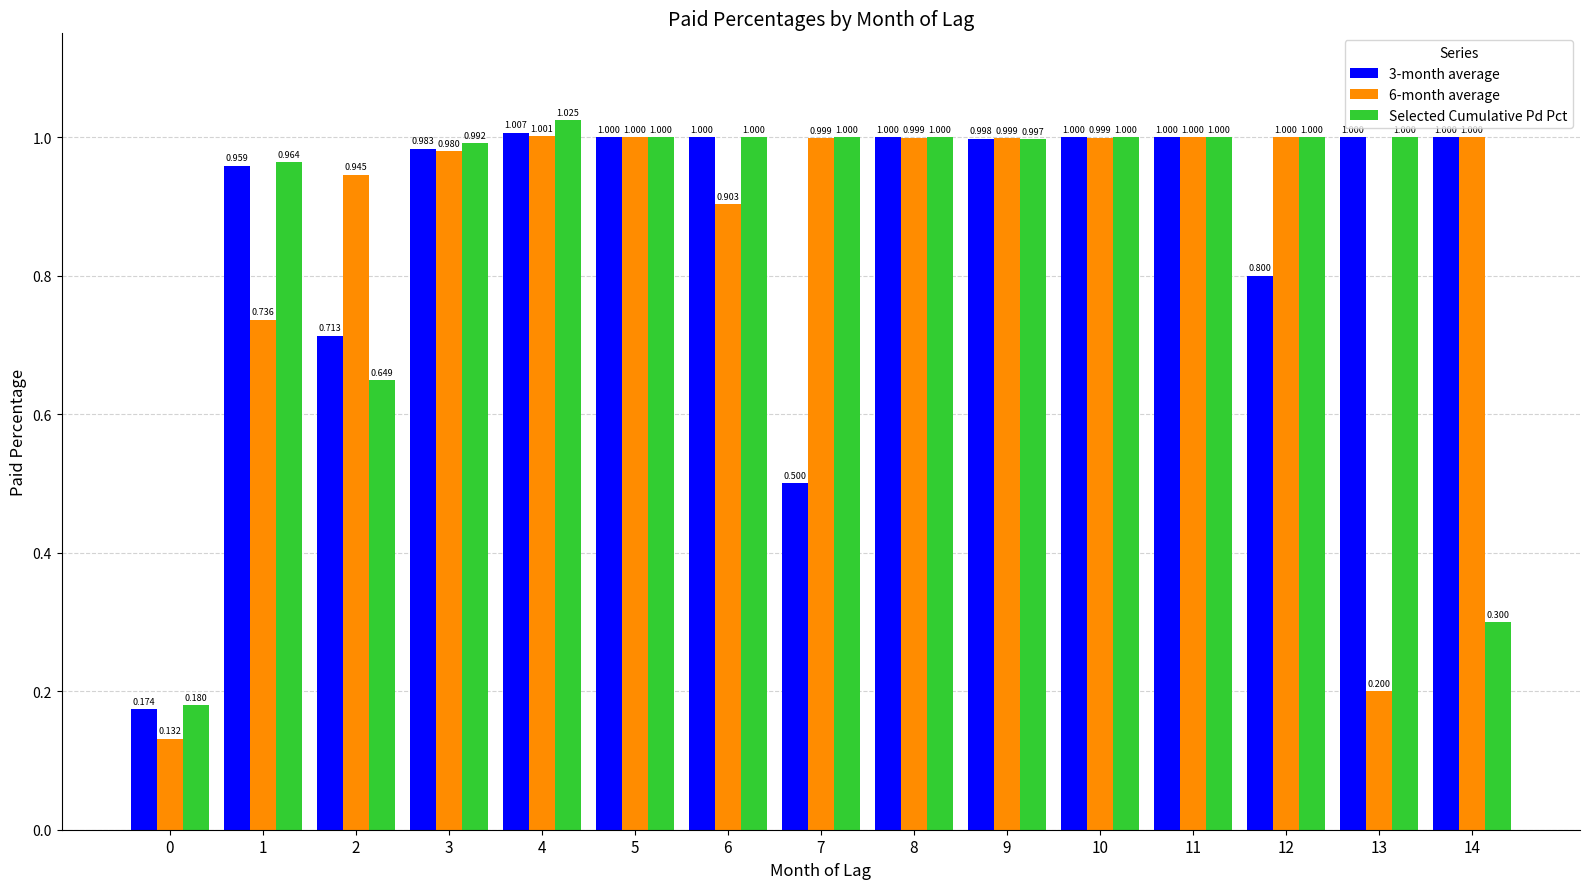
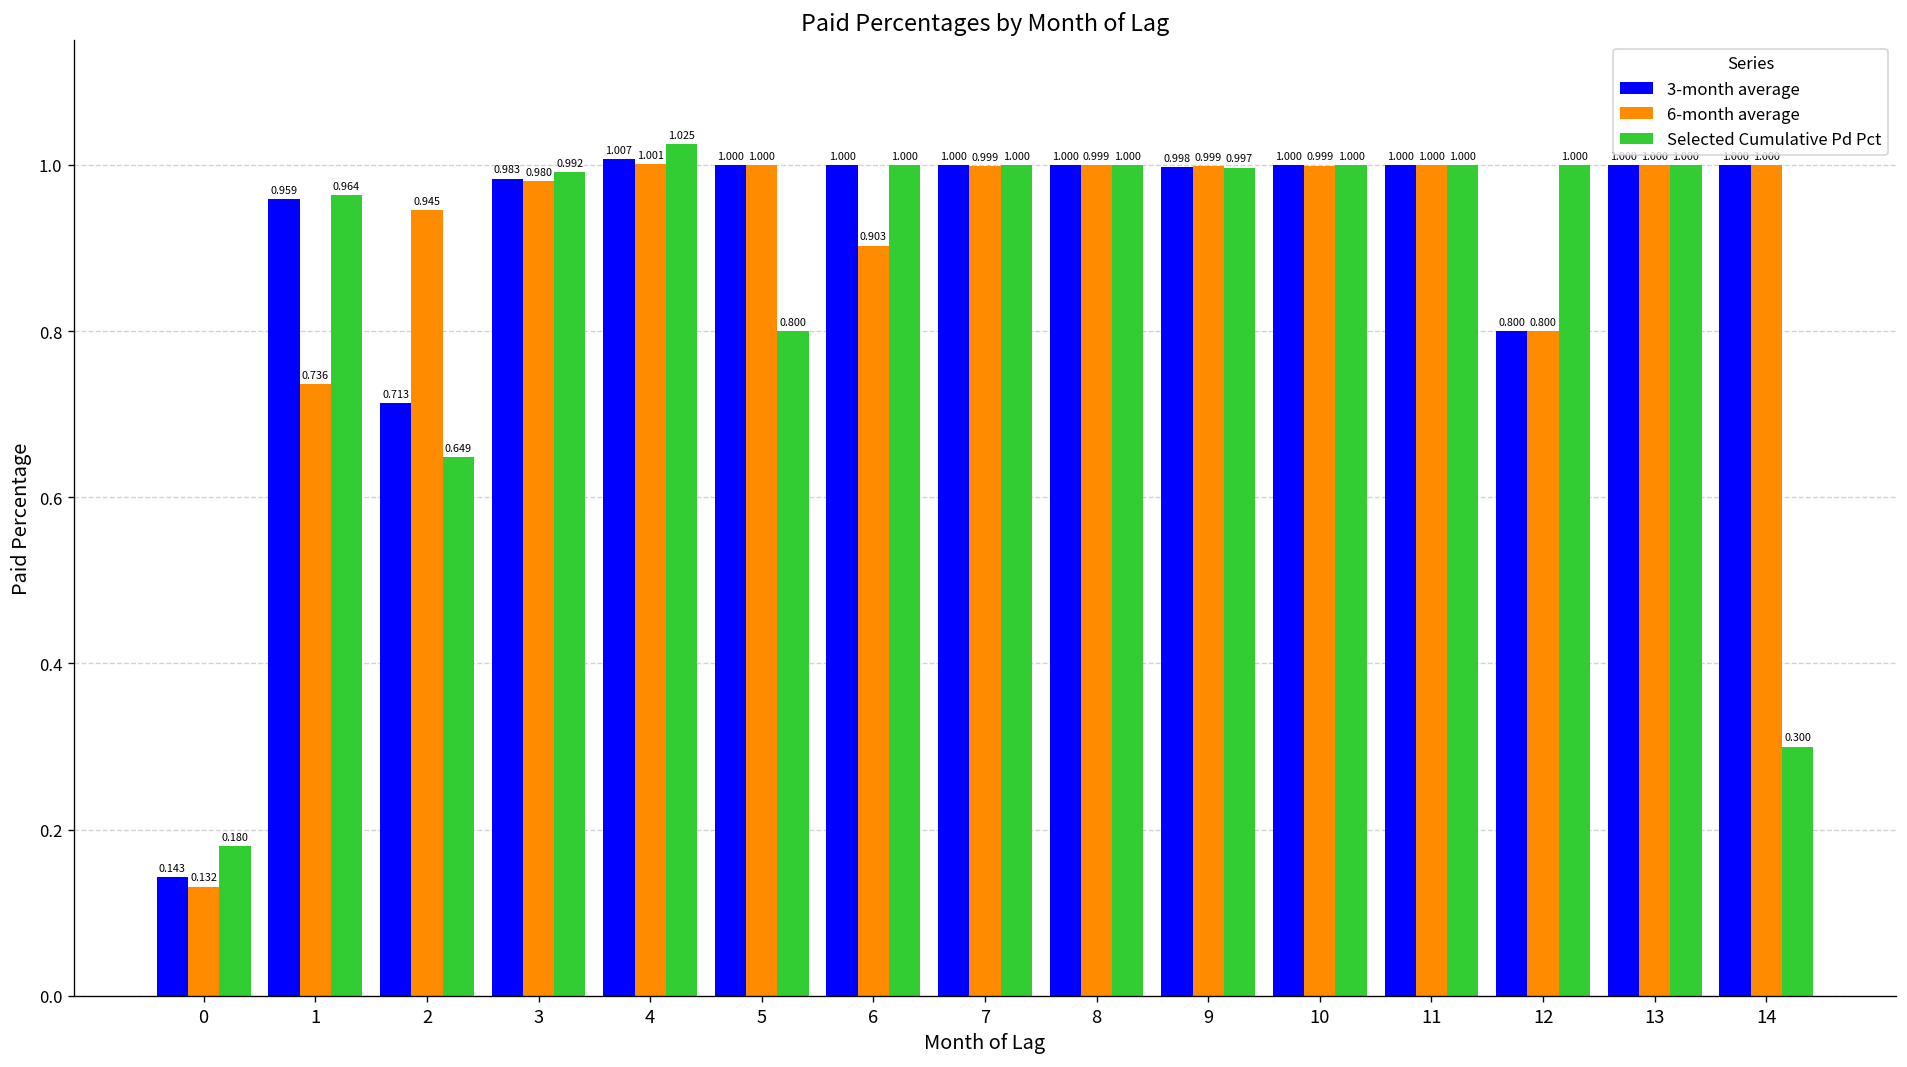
3-month average, 0: 0.174 -> 0.143
Selected Cumulative Pd Pct, 5: 1.000 -> 0.800
3-month average, 7: 0.500 -> 1.000
6-month average, 12: 1.000 -> 0.800
6-month average, 13: 0.2 -> 1.0
